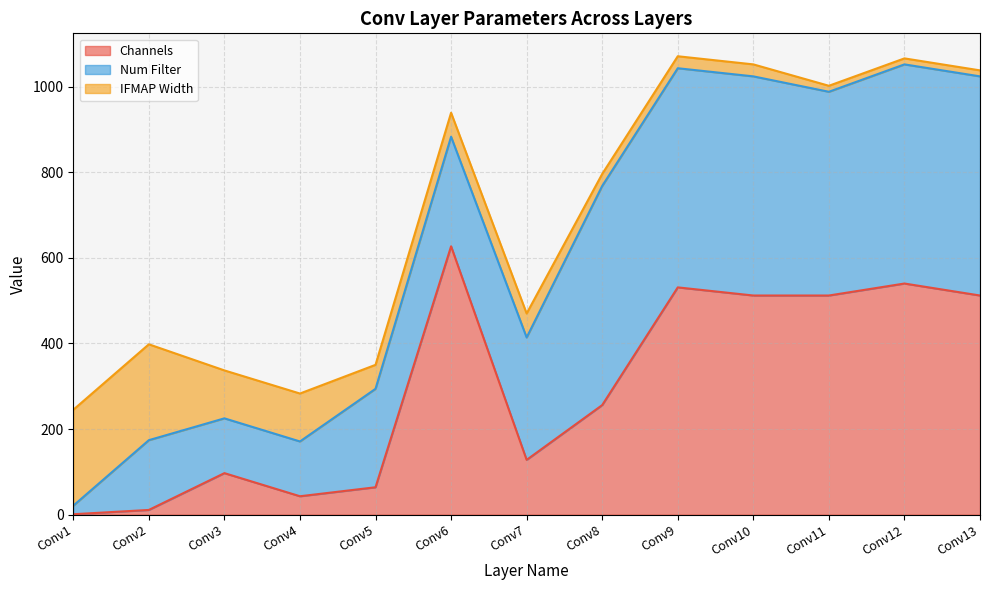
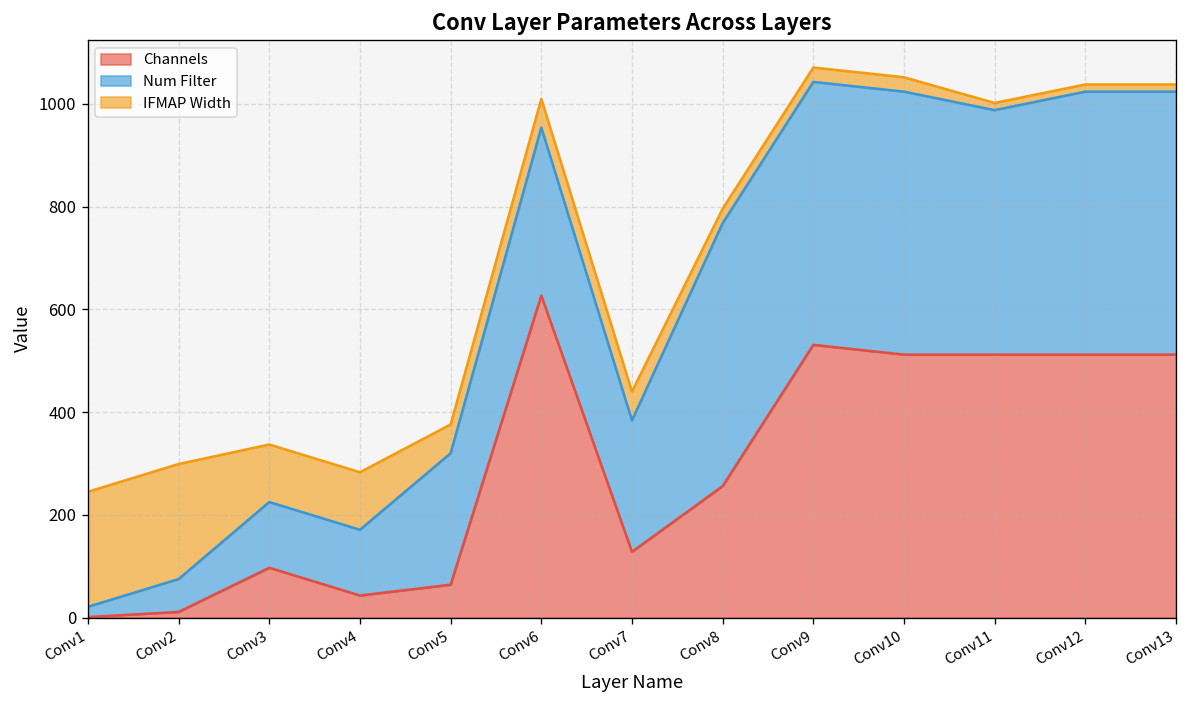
Num Filter, Conv2: 160 -> 60
Num Filter, Conv5: 230 -> 260
Num Filter, Conv6: 260 -> 330
Num Filter, Conv7: 290 -> 260
Channels, Conv12: 540 -> 510
